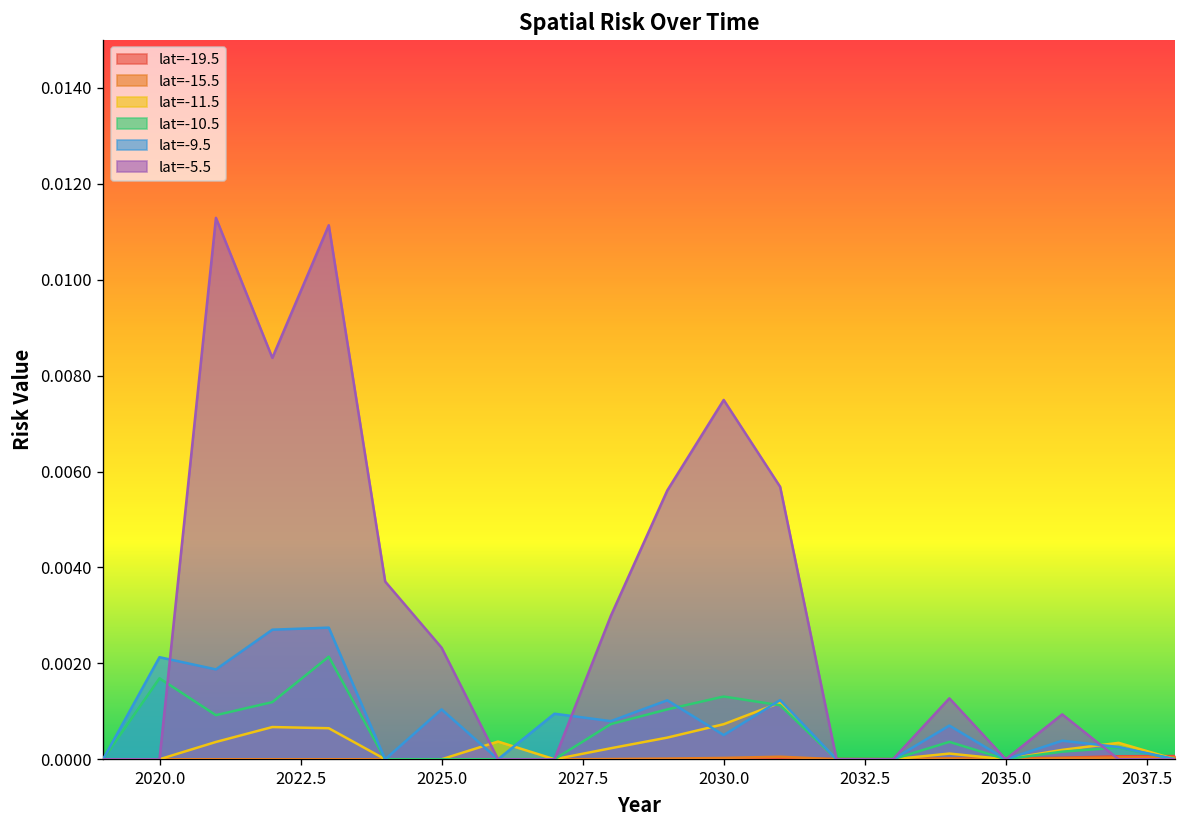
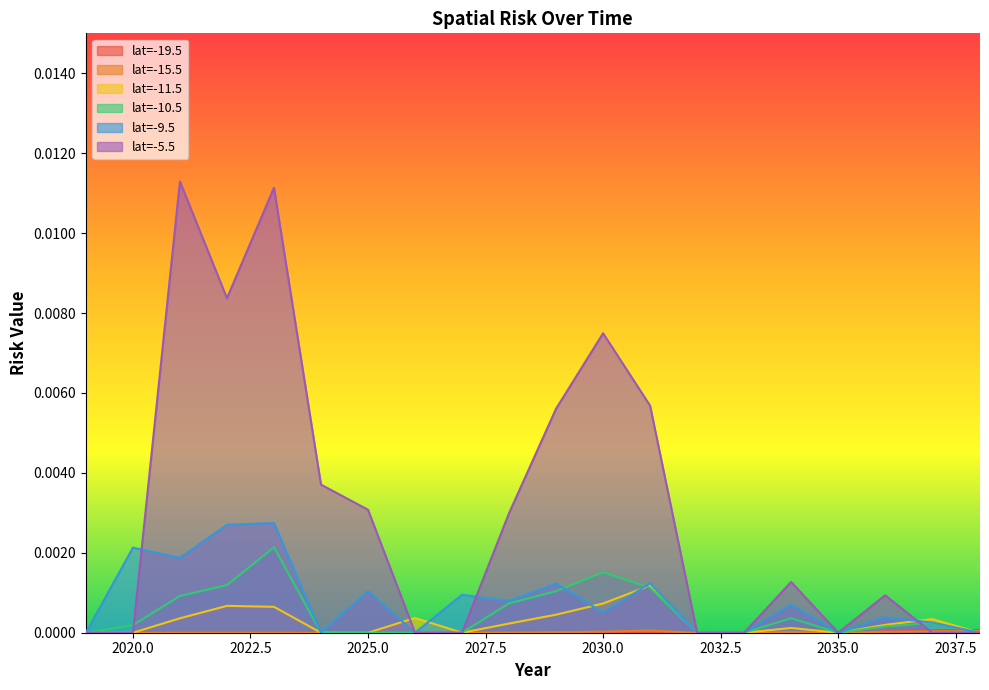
lat=-10.5, 2020.0: 0.0017 -> 0.0002
lat=-5.5, 2025.0: 0.0023 -> 0.0031
lat=-10.5, 2030.0: 0.0013 -> 0.0015
